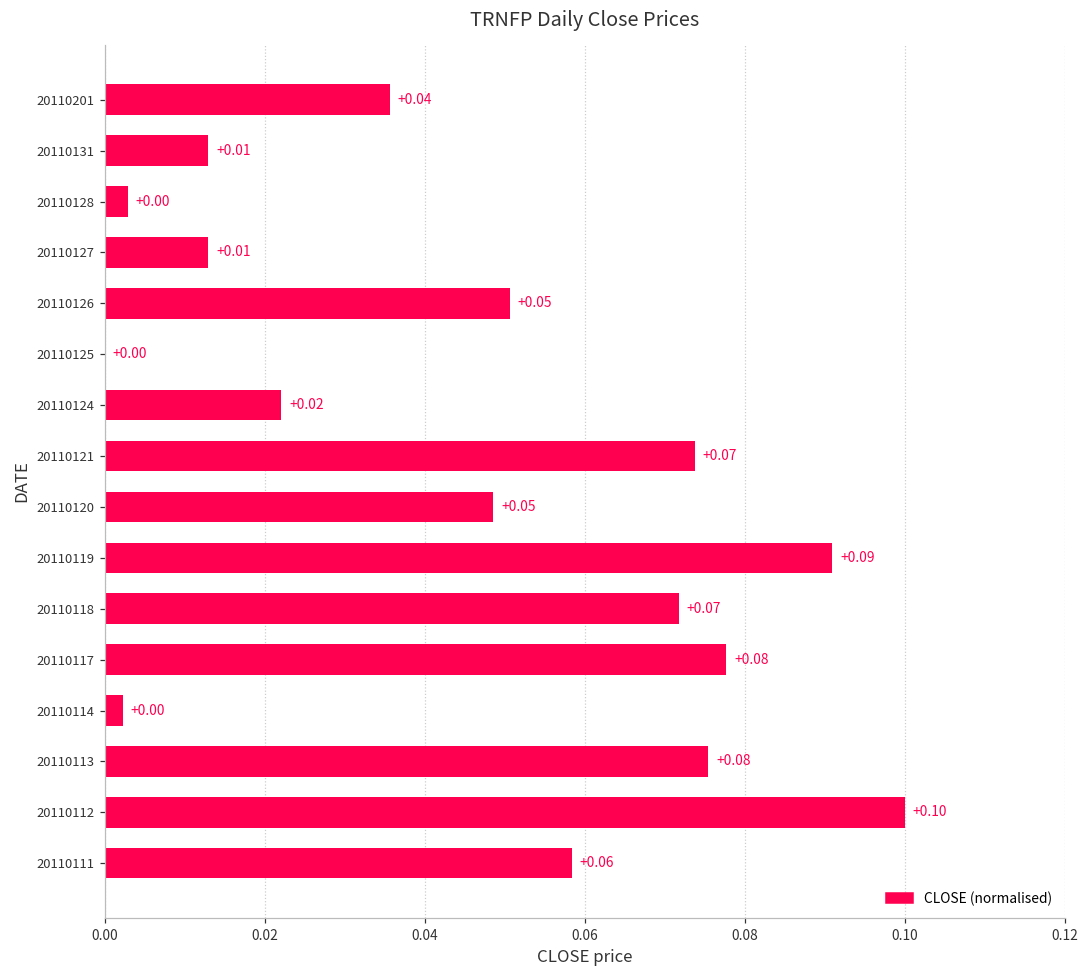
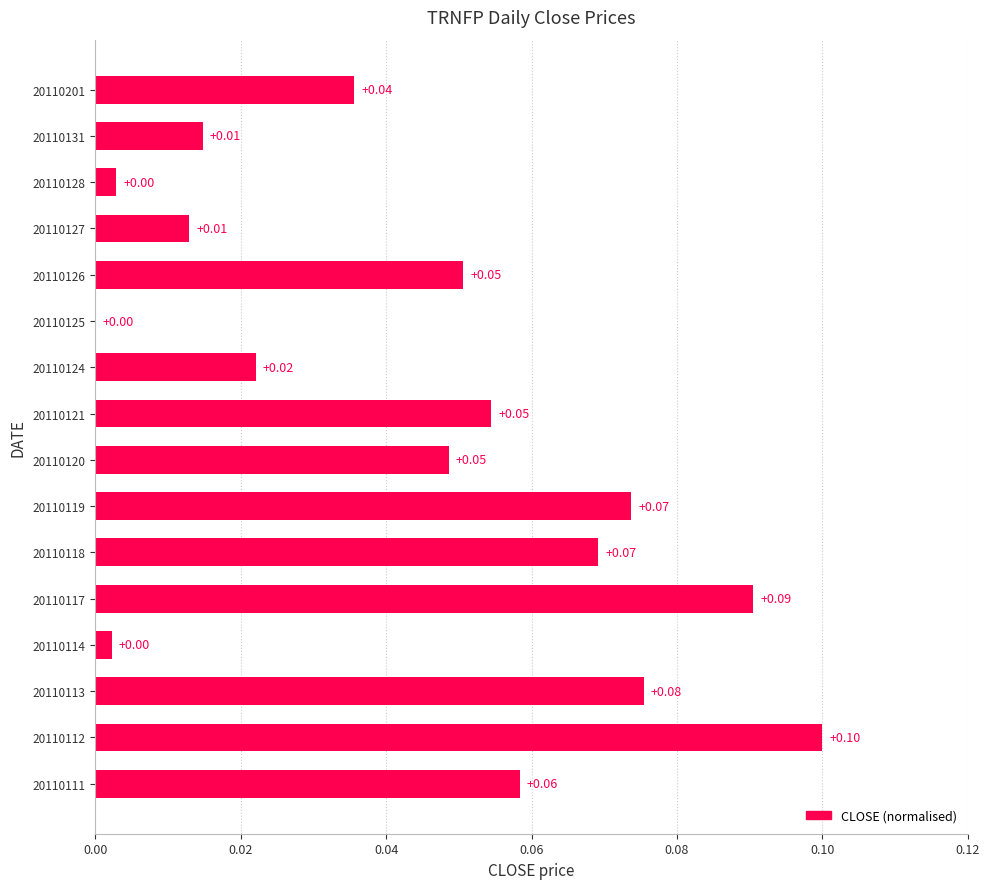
20110131: 0.013 -> 0.015
20110121: +0.07 -> +0.05
20110119: +0.09 -> +0.07
20110118: 0.072 -> 0.069
20110117: +0.08 -> +0.09
